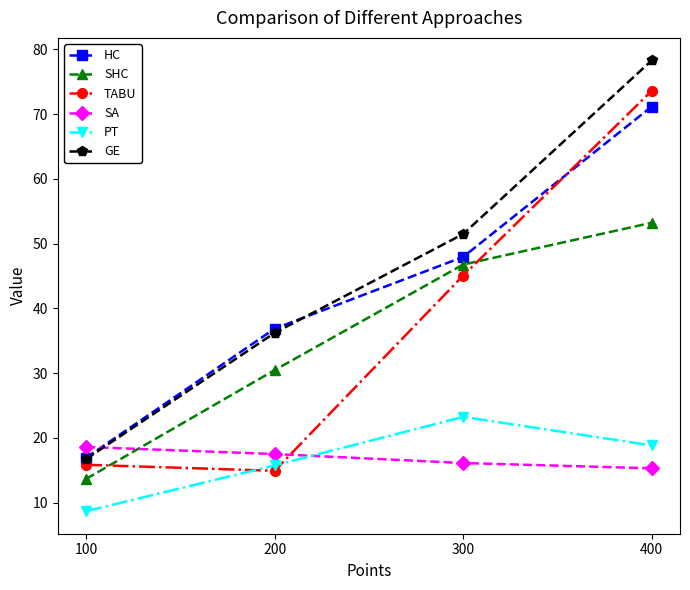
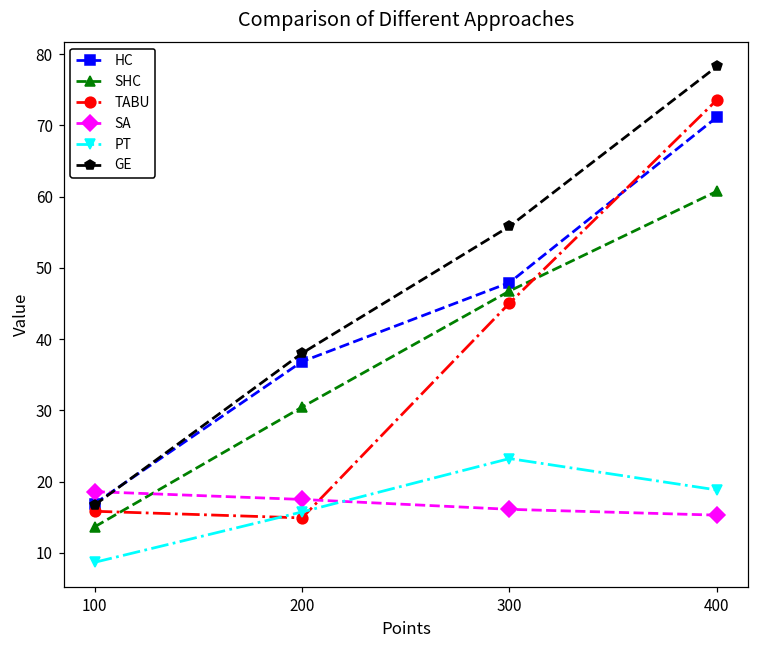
GE, 200: 36 -> 38
GE, 300: 51 -> 56
SHC, 400: 53 -> 61
